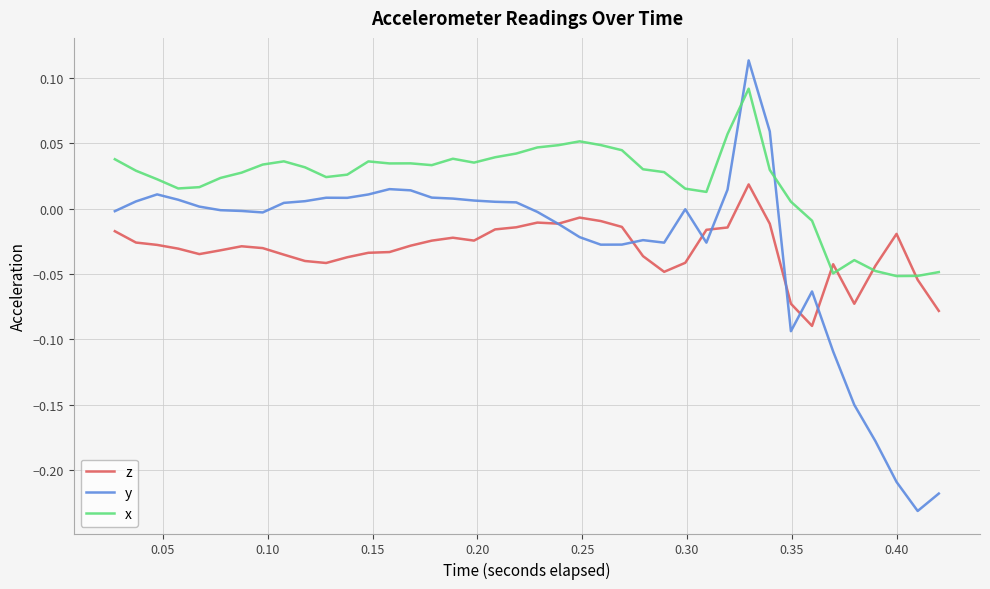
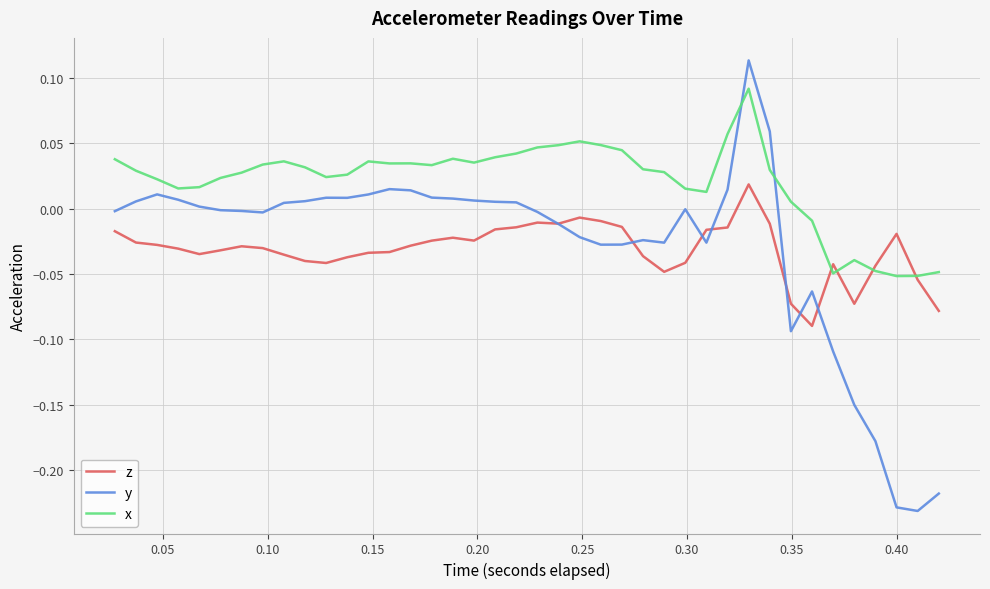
y, 0.40: -0.209 -> -0.229
